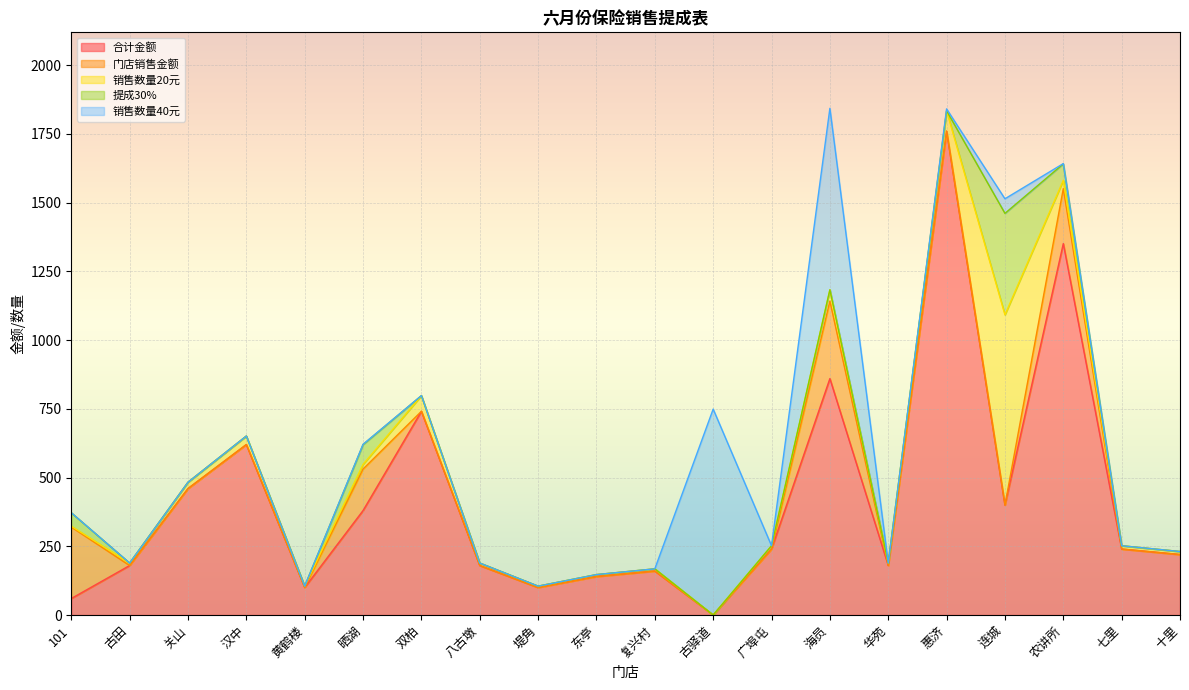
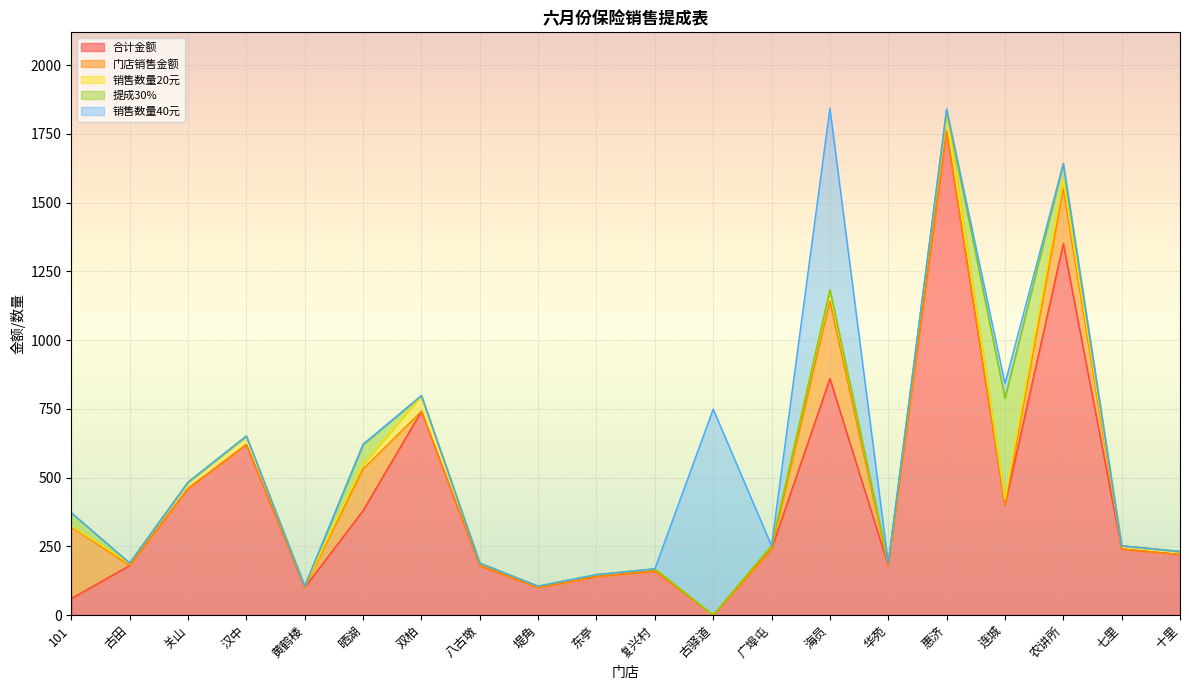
销售数量20元, 连城: 690 -> 20
